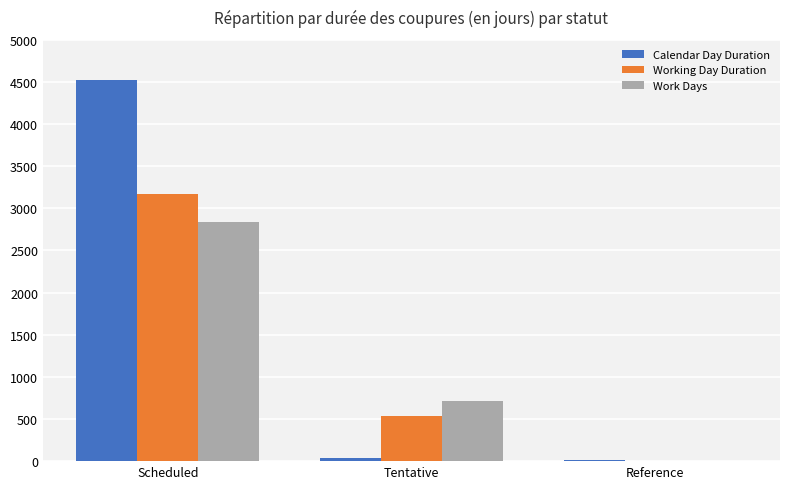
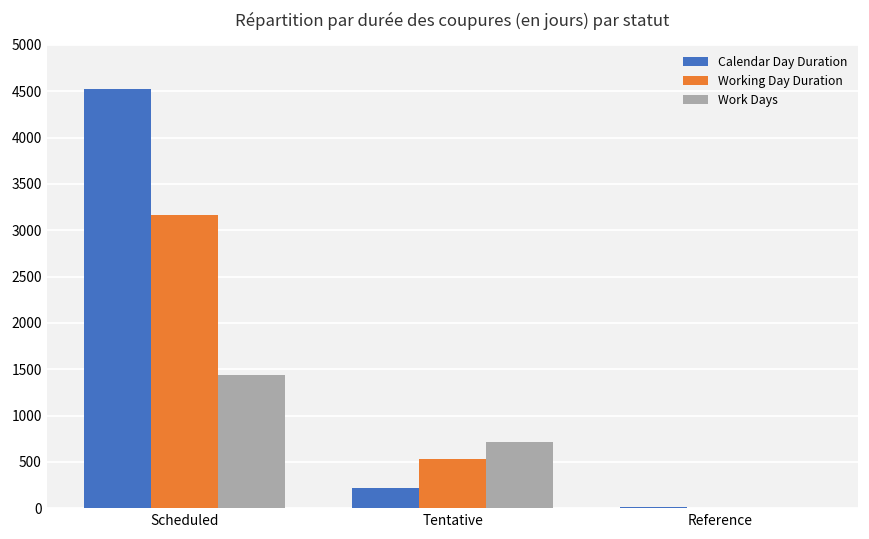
Work Days, Scheduled: 2800 -> 1400
Calendar Day Duration, Tentative: 0 -> 200
